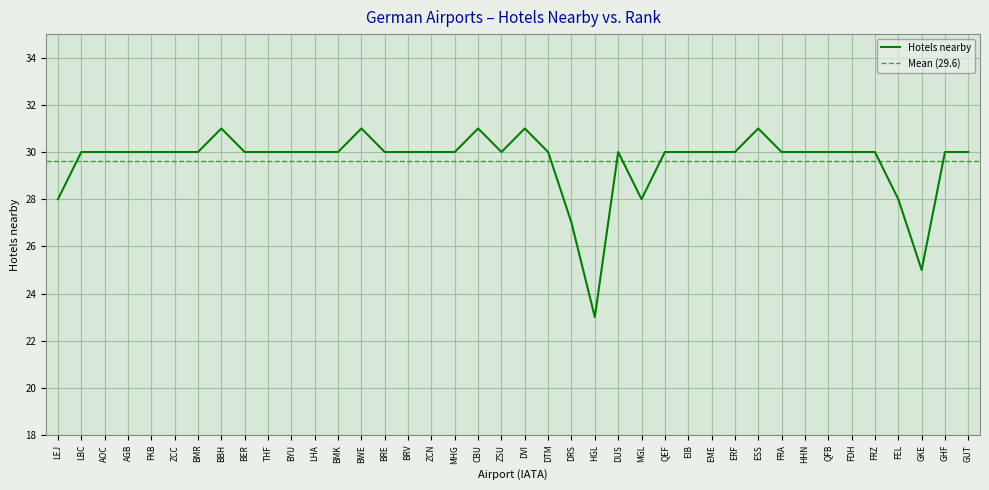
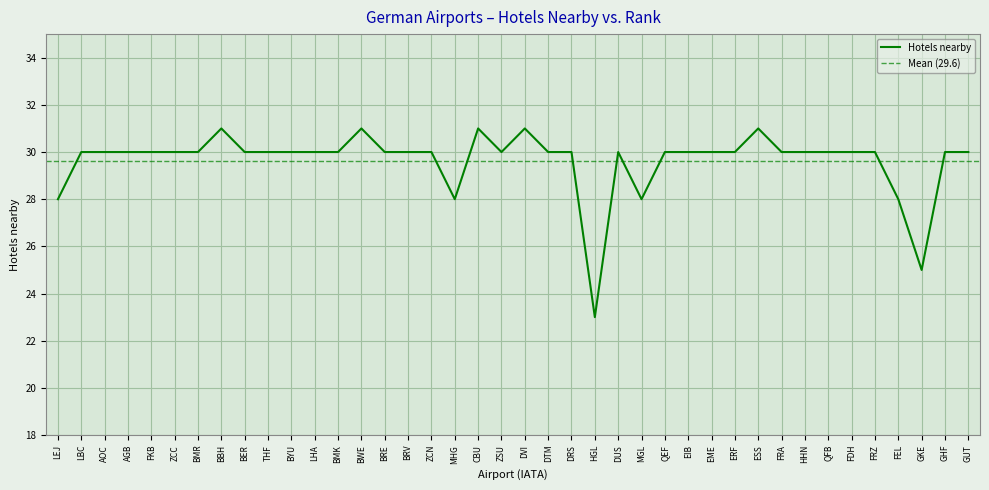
MHG: 30 -> 28
DRS: 27 -> 30
